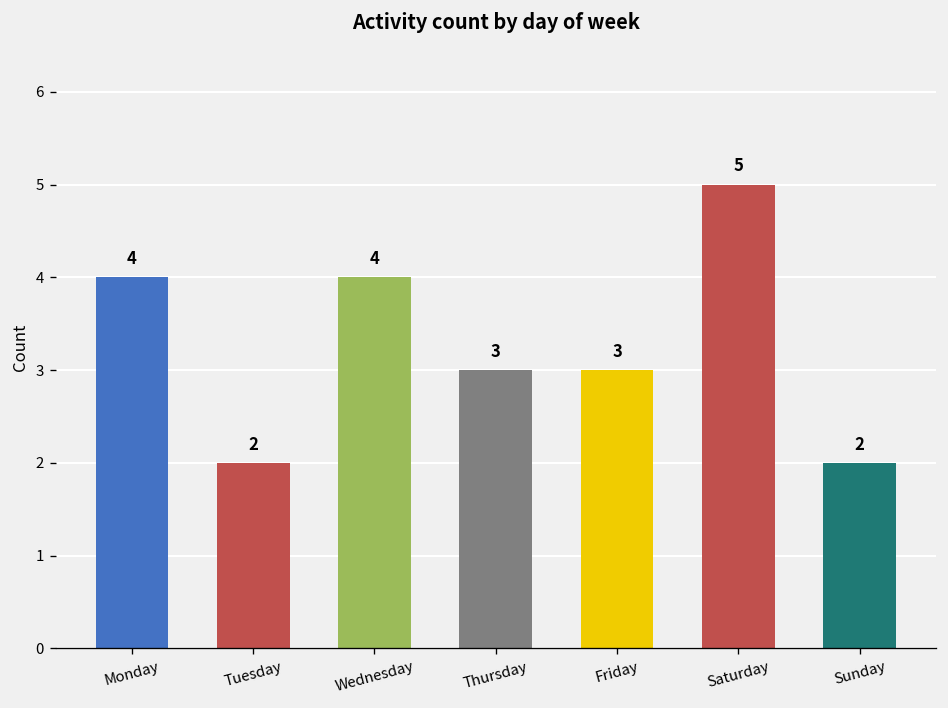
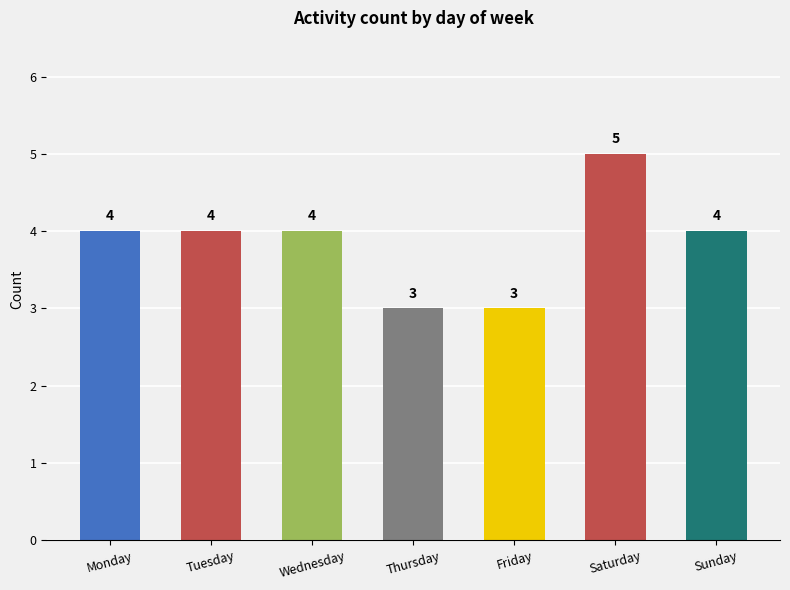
Tuesday: 2 -> 4
Sunday: 2 -> 4
